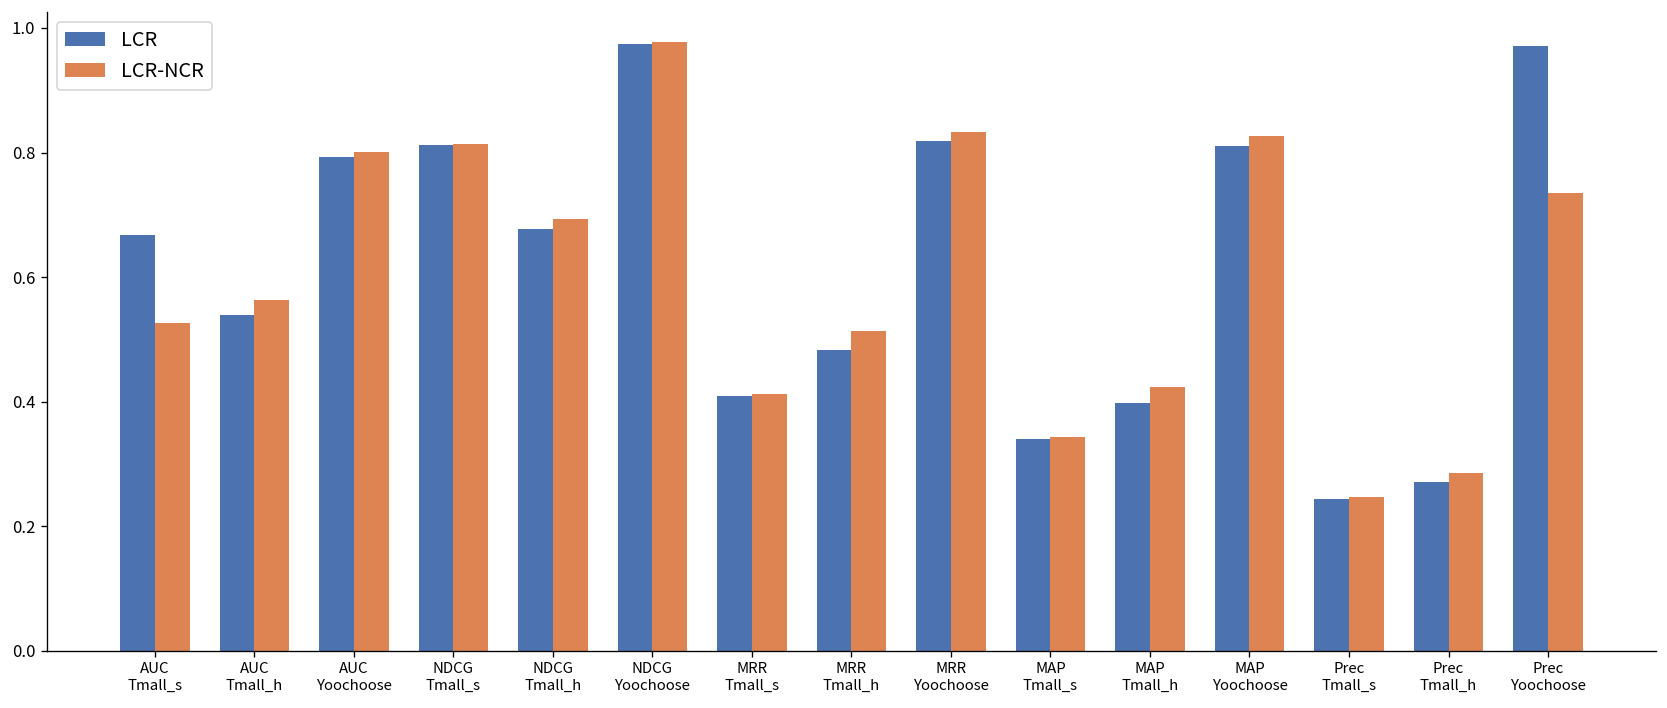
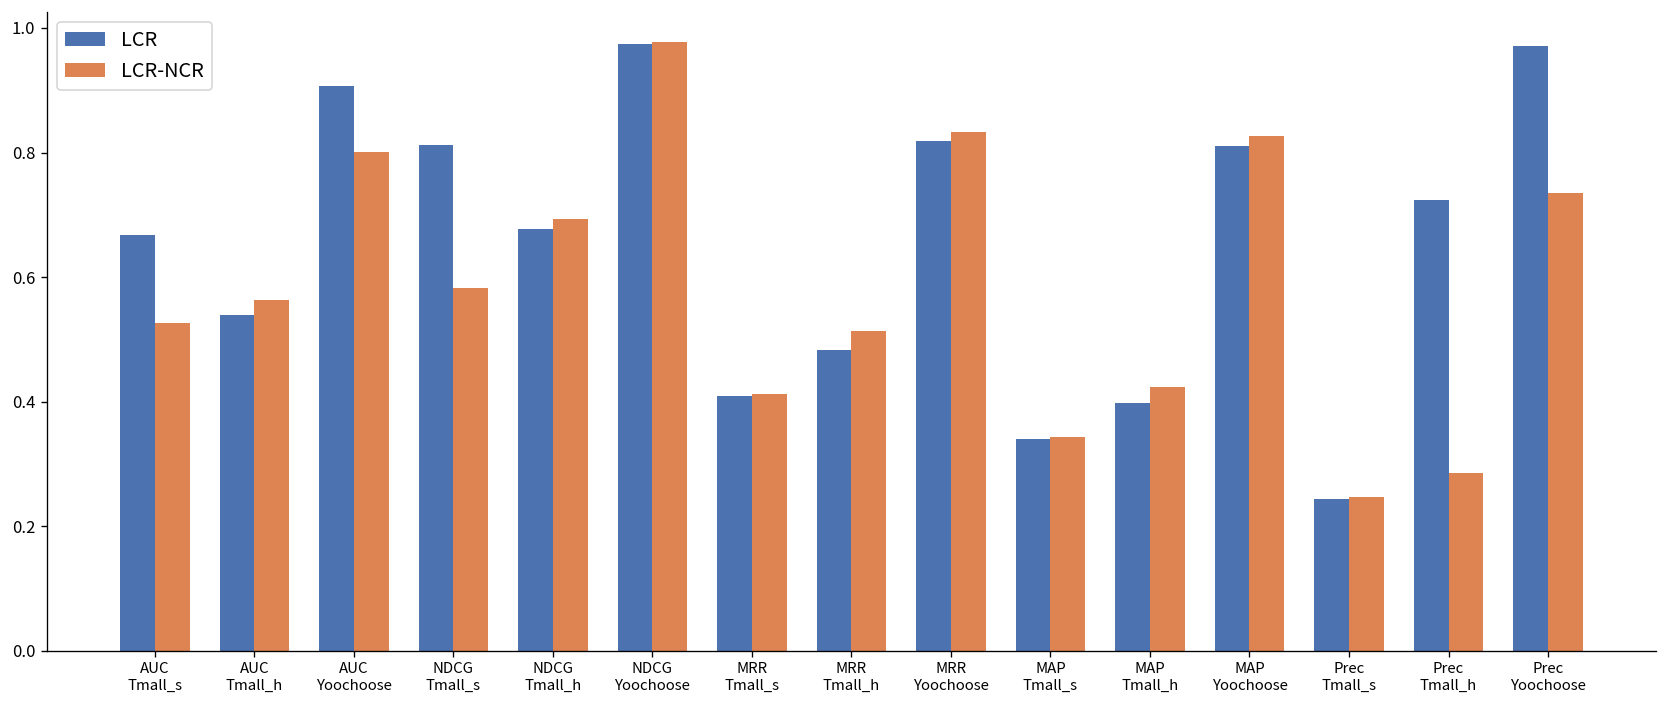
LCR, AUC Yoochoose: 0.79 -> 0.91
LCR-NCR, NDCG Tmall_s: 0.81 -> 0.58
LCR, Prec Tmall_h: 0.27 -> 0.72
